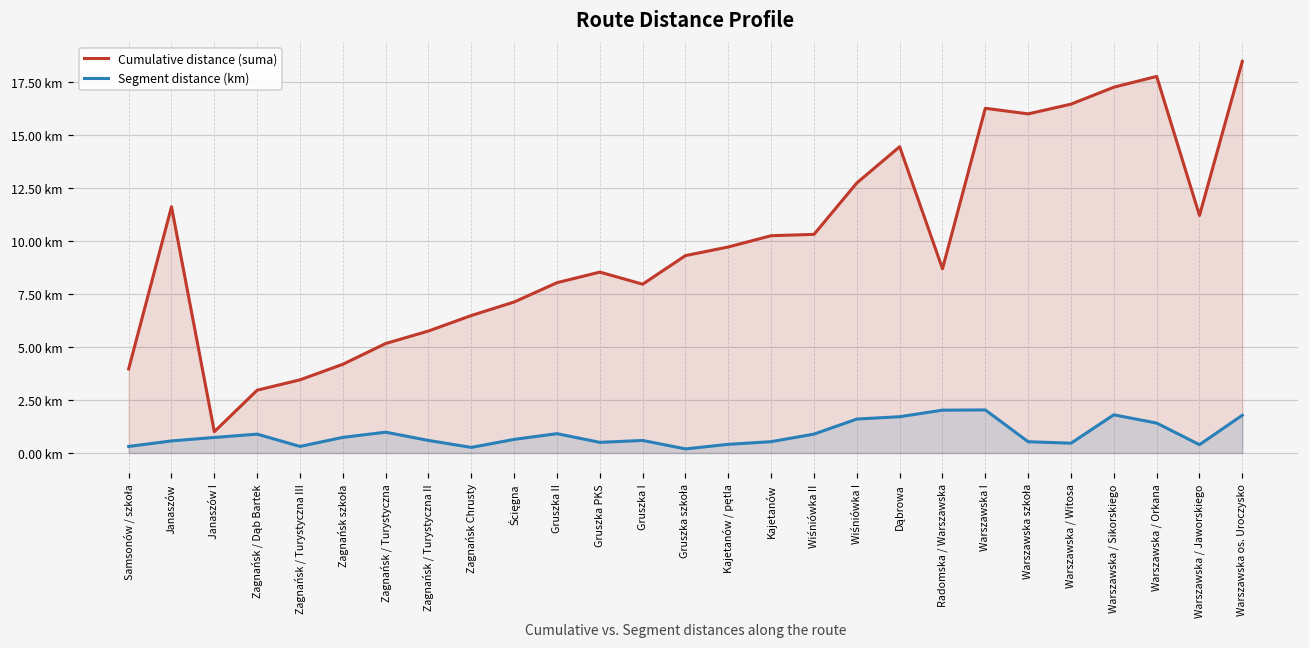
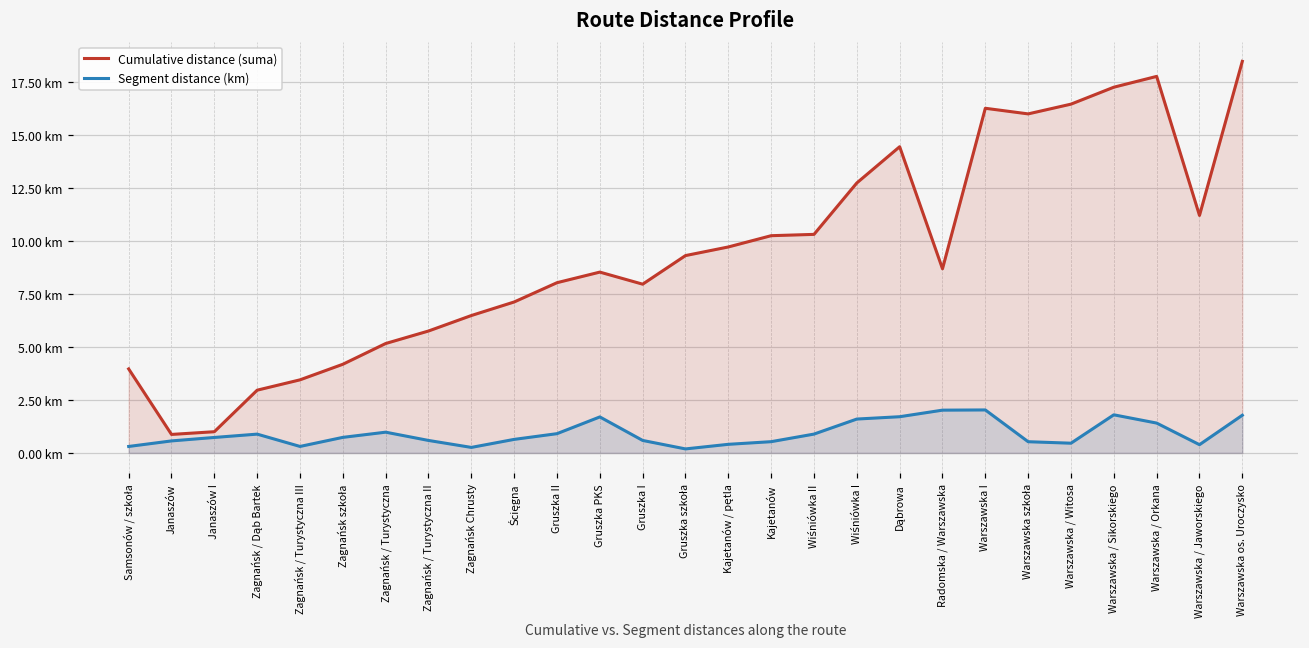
Cumulative distance (suma), Janaszów: 11.6 km -> 0.9 km
Segment distance (km), Gruszka PKS: 0.5 km -> 1.7 km
